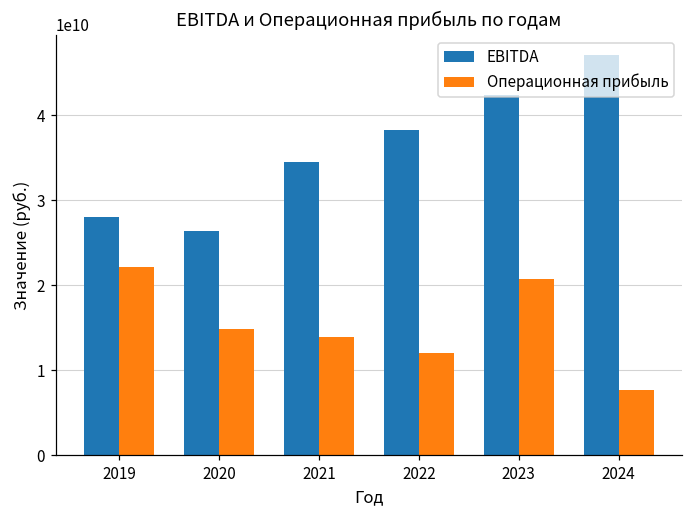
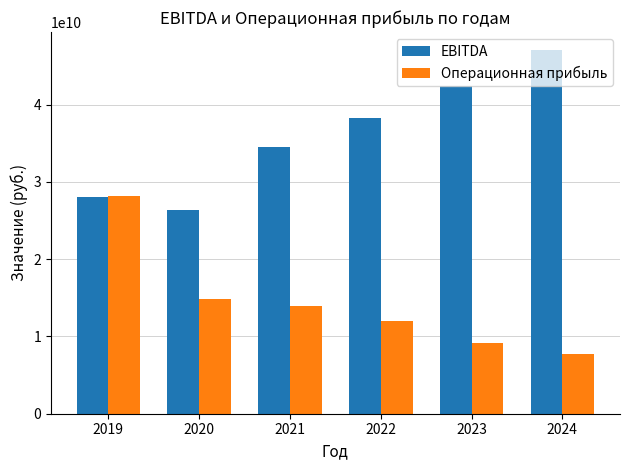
Операционная прибыль, 2019: 22000000000 -> 28000000000
Операционная прибыль, 2023: 21000000000 -> 9000000000
